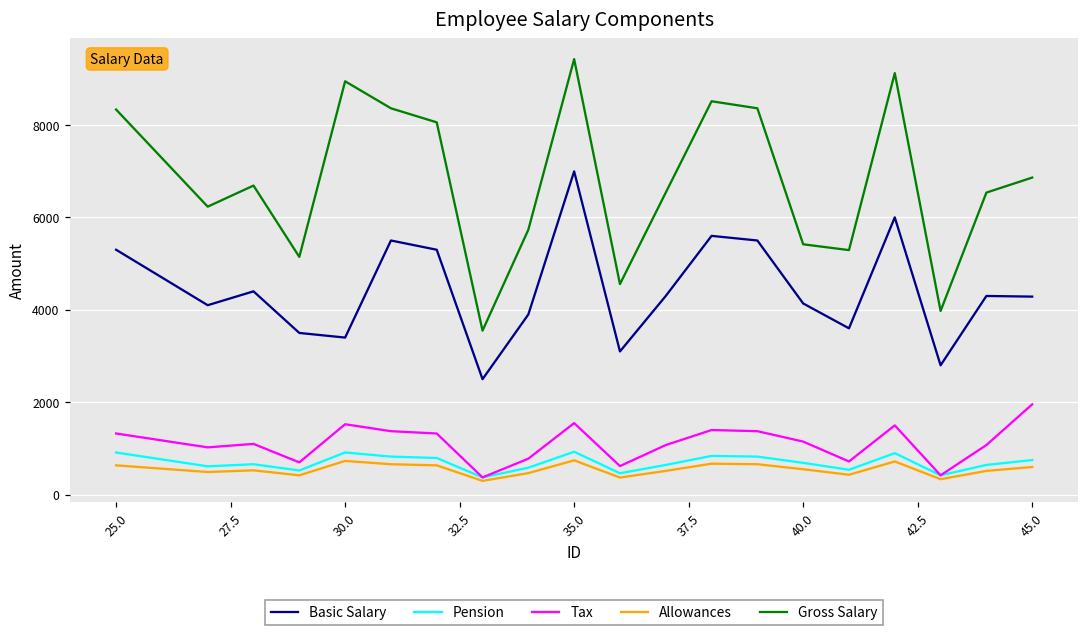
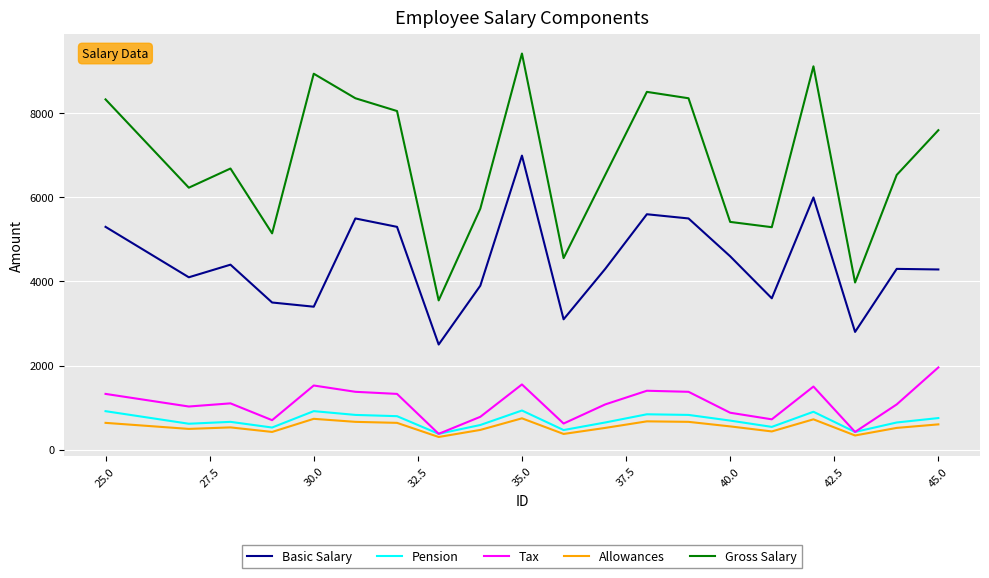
Basic Salary, 40.0: 4100 -> 4600
Tax, 40.0: 1200 -> 900
Gross Salary, 45.0: 6900 -> 7600
